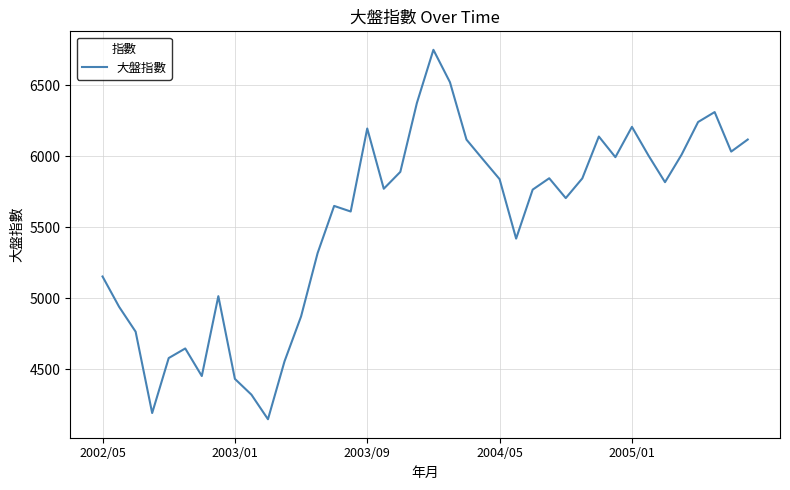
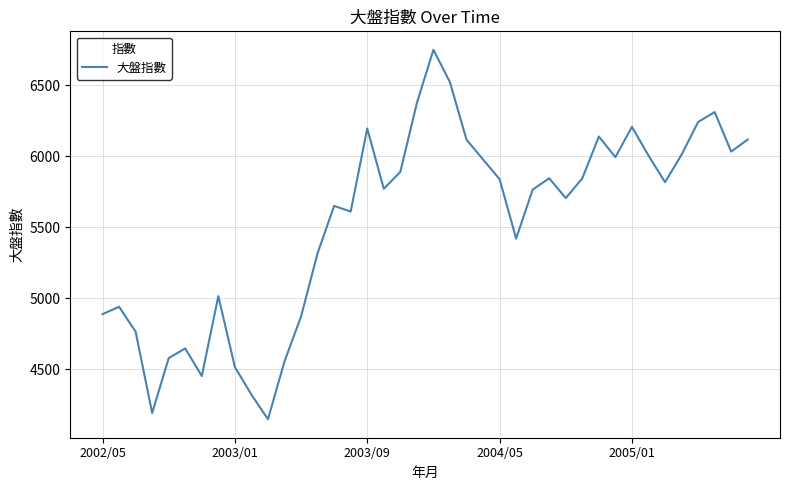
2002/05: 5150 -> 4890
2003/01: 4430 -> 4520
